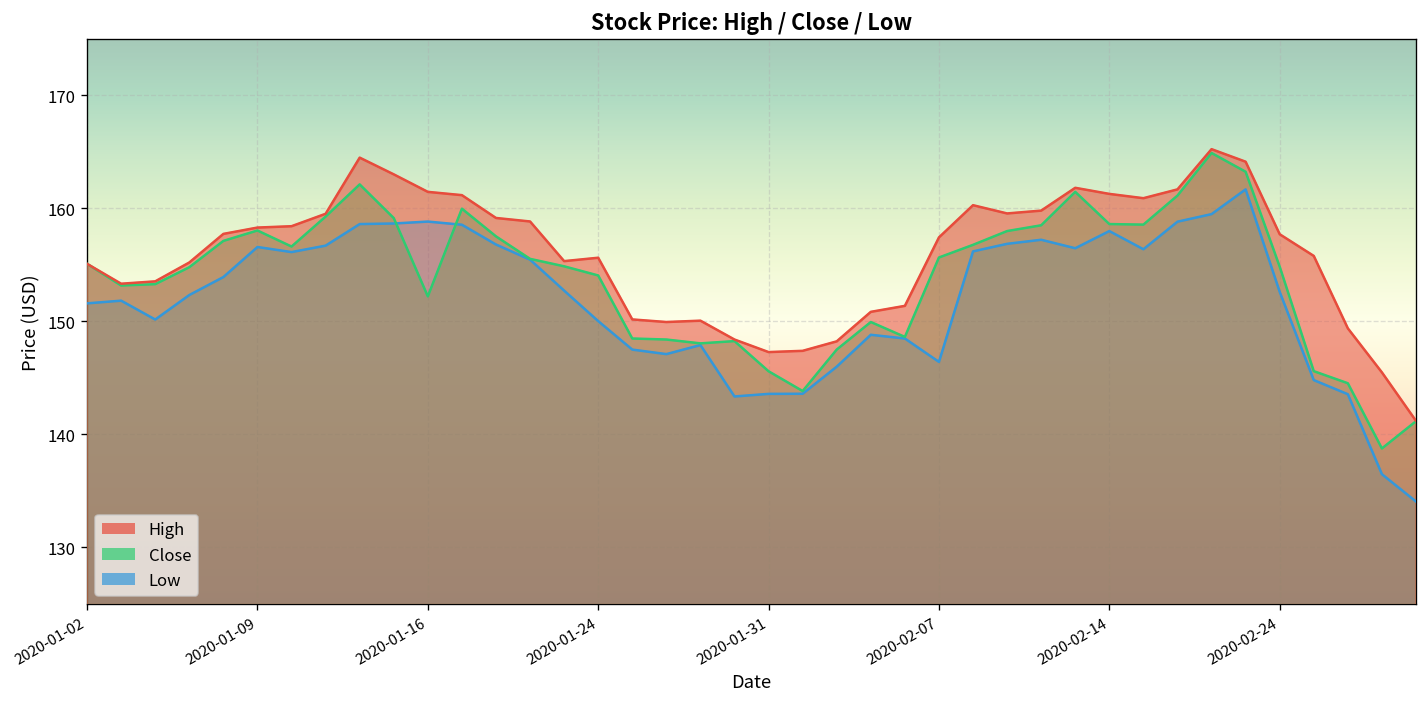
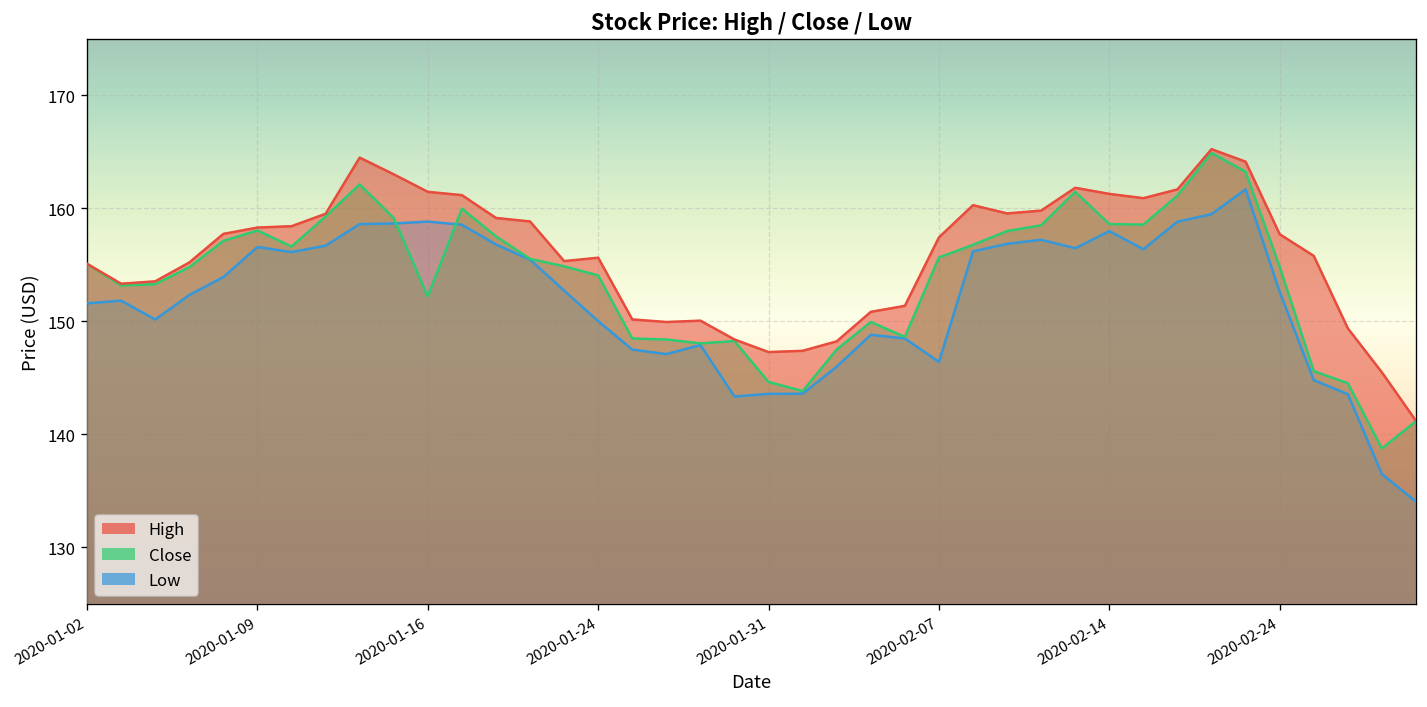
Close, 2020-01-31: 146 -> 145
